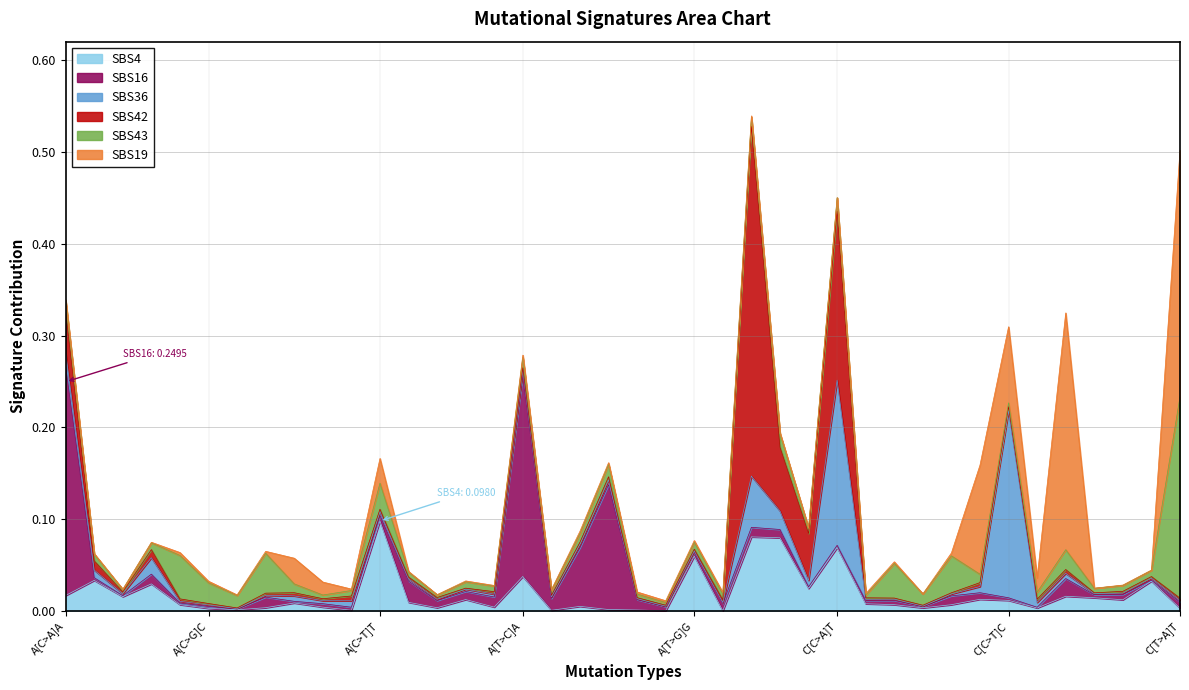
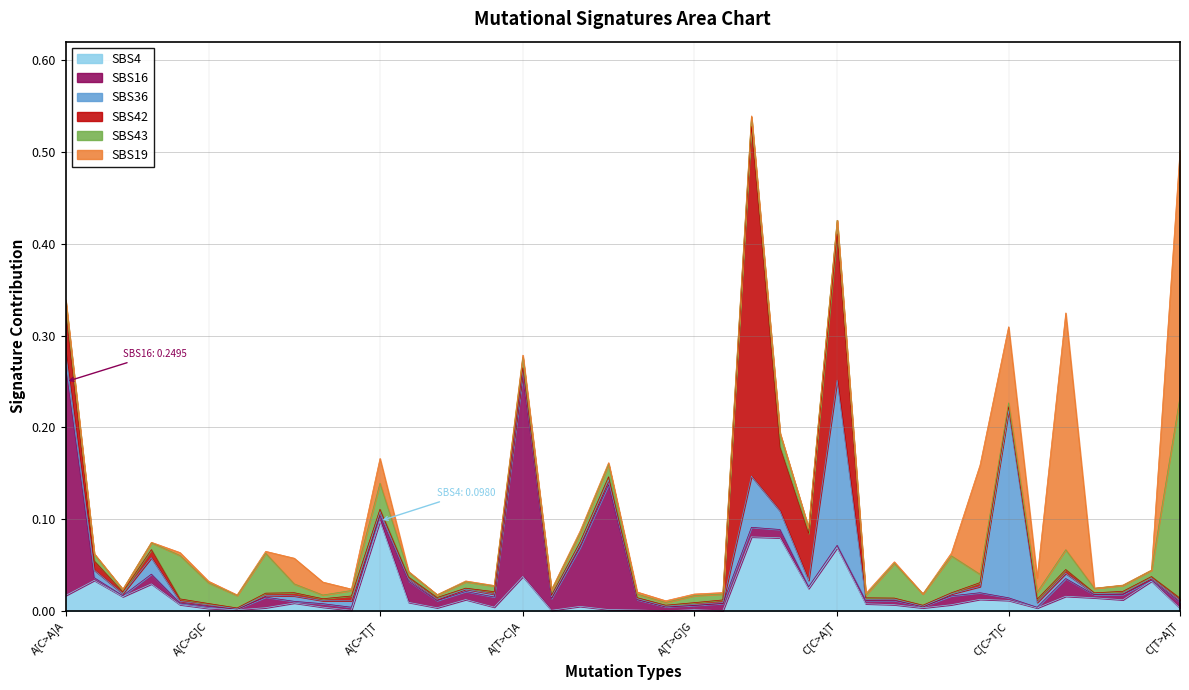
SBS4, A[T>G]G: 0.06 -> 0.00
SBS42, C[C>A]T: 0.18 -> 0.16
